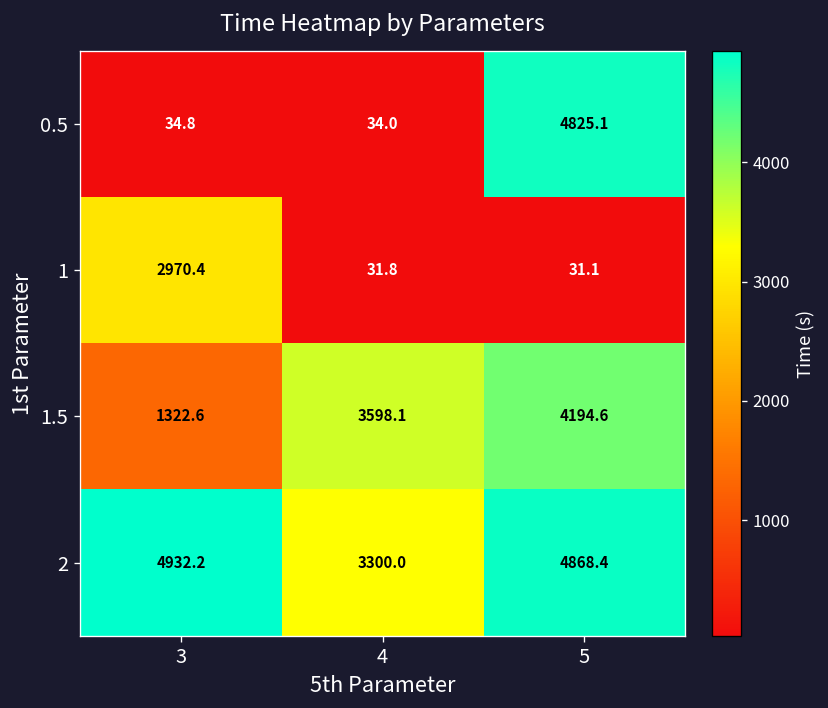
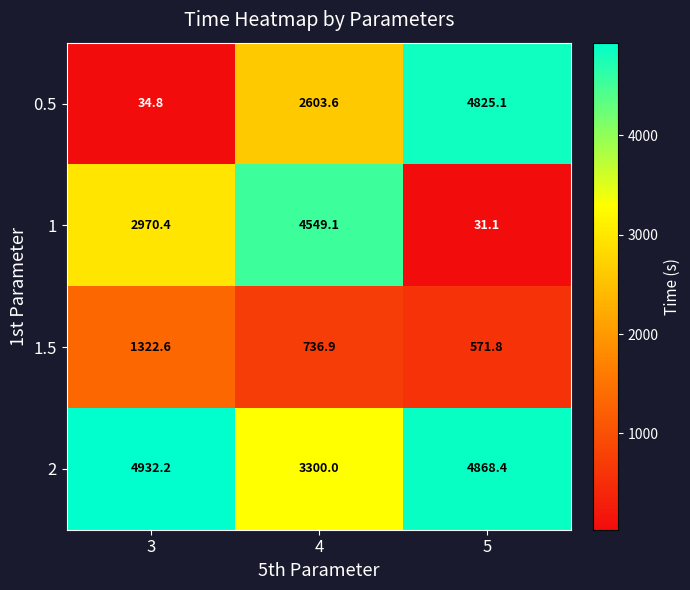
0.5, 4: 34.0 -> 2603.6
1, 4: 31.8 -> 4549.1
1.5, 4: 3598.1 -> 736.9
1.5, 5: 4194.6 -> 571.8
